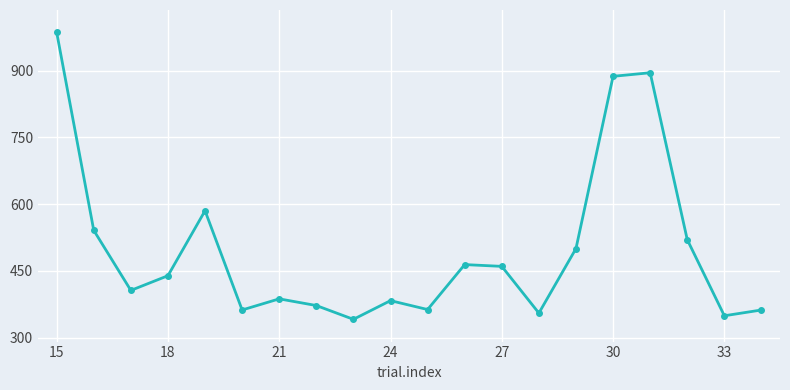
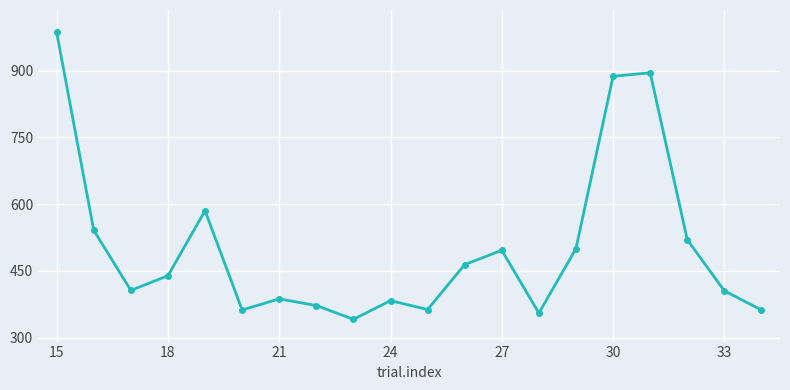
27: 460 -> 500
33: 350 -> 410
